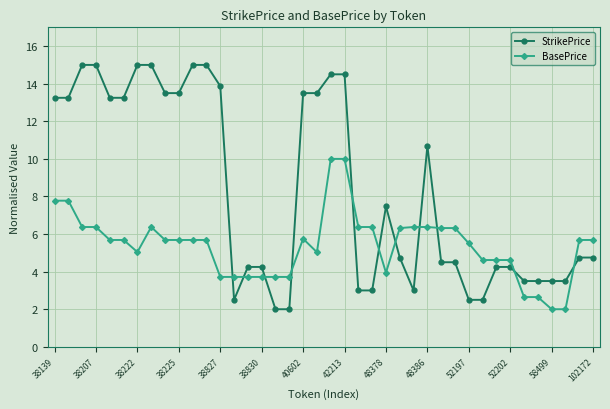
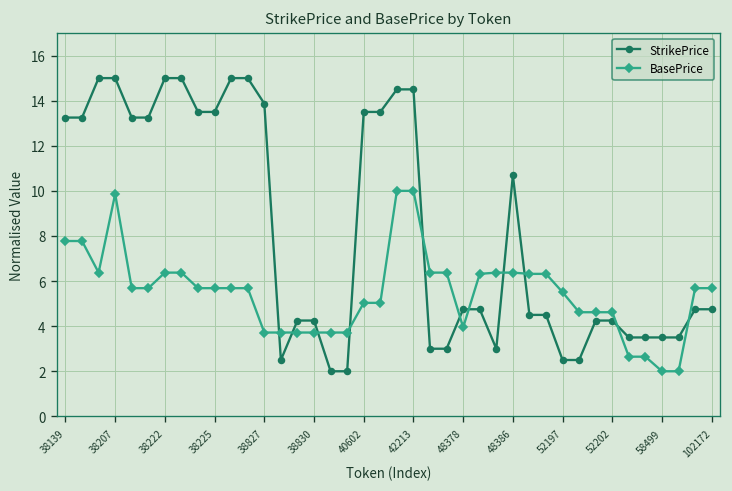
BasePrice, 38207: 6.4 -> 9.9
BasePrice, 38222: 5.0 -> 6.4
BasePrice, 40602: 5.7 -> 5.0
StrikePrice, 48378: 7.5 -> 4.8
